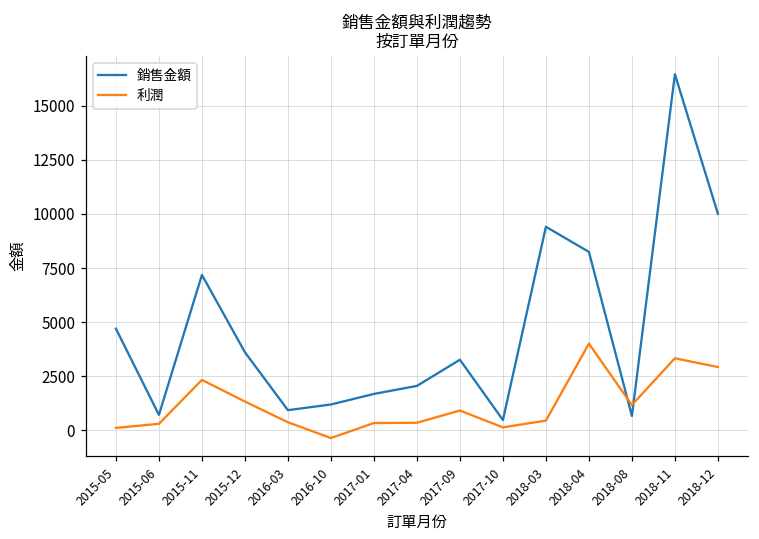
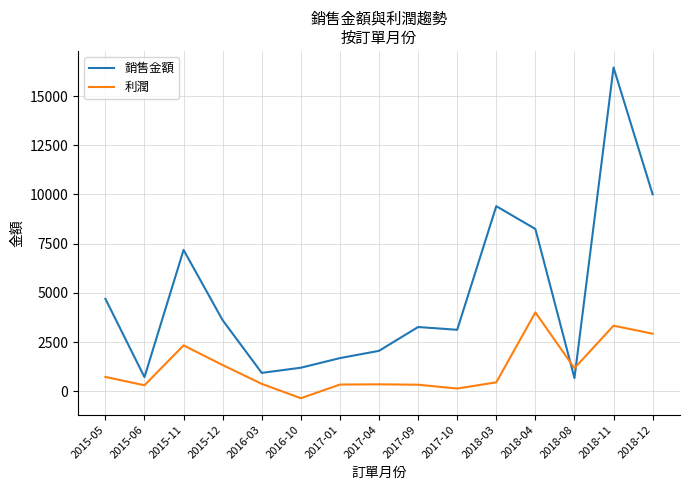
利潤, 2015-05: 100 -> 700
利潤, 2017-09: 900 -> 300
銷售金額, 2017-10: 500 -> 3100
